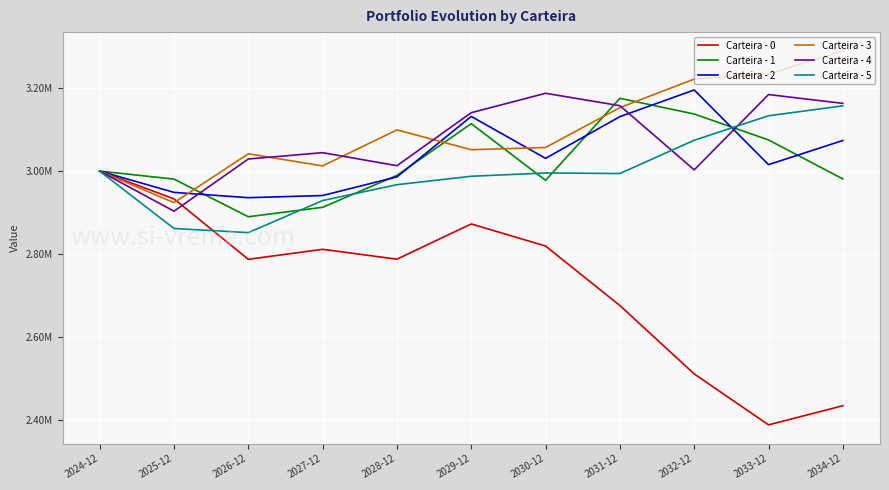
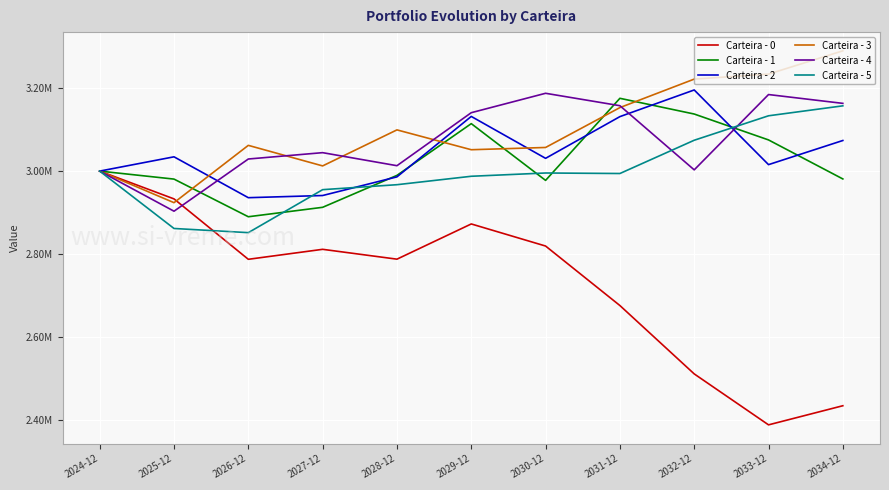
Carteira - 2, 2025-12: 2950000 -> 3030000
Carteira - 3, 2026-12: 3040000 -> 3060000
Carteira - 5, 2027-12: 2930000 -> 2960000
